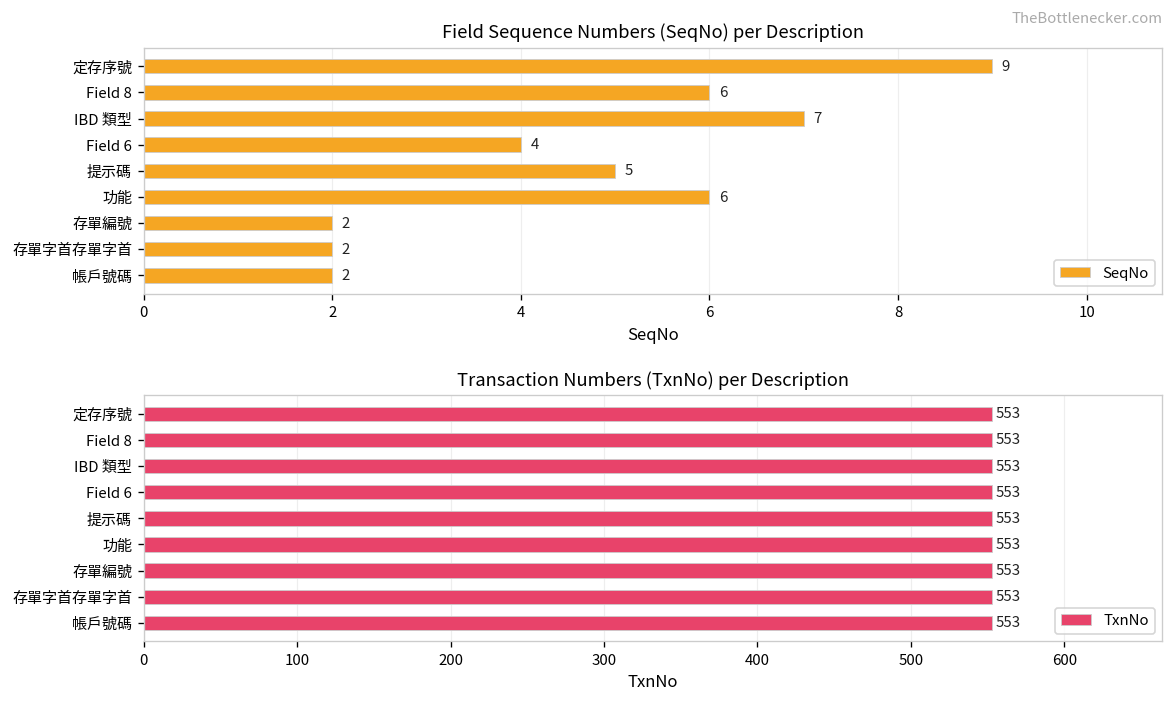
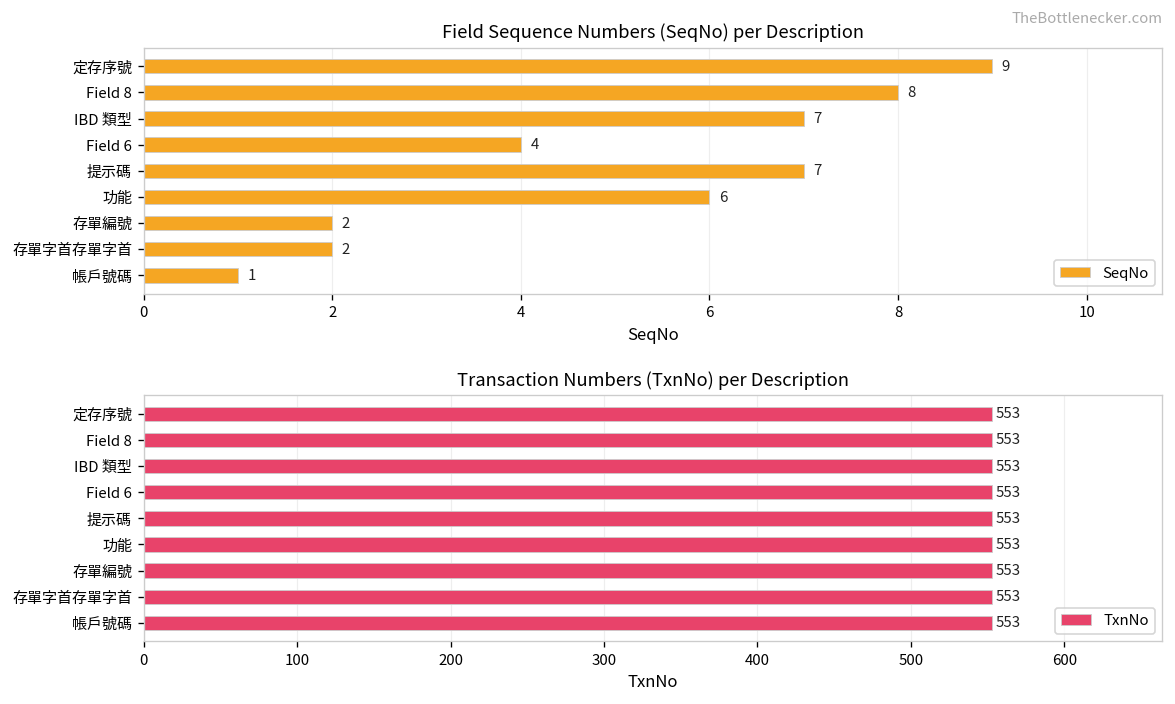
Field Sequence Numbers (SeqNo) per Description, Field 8: 6 -> 8
Field Sequence Numbers (SeqNo) per Description, 提示碼: 5 -> 7
Field Sequence Numbers (SeqNo) per Description, 帳戶號碼: 2 -> 1
